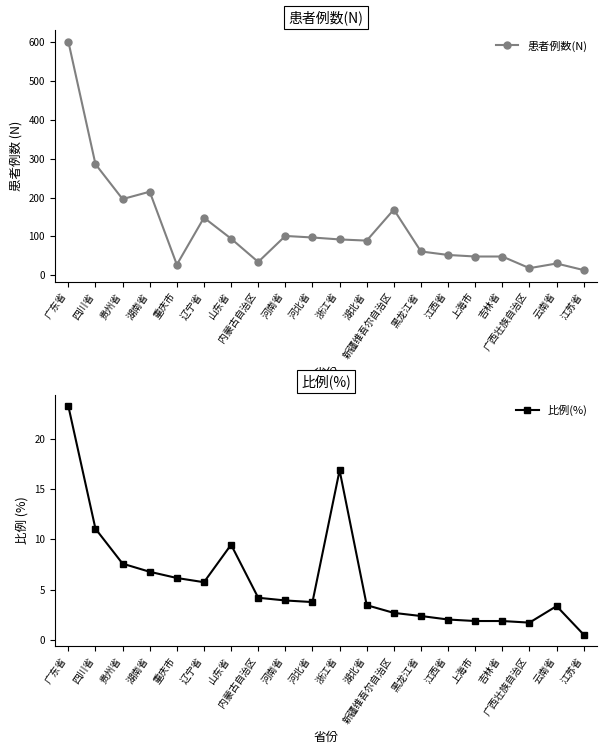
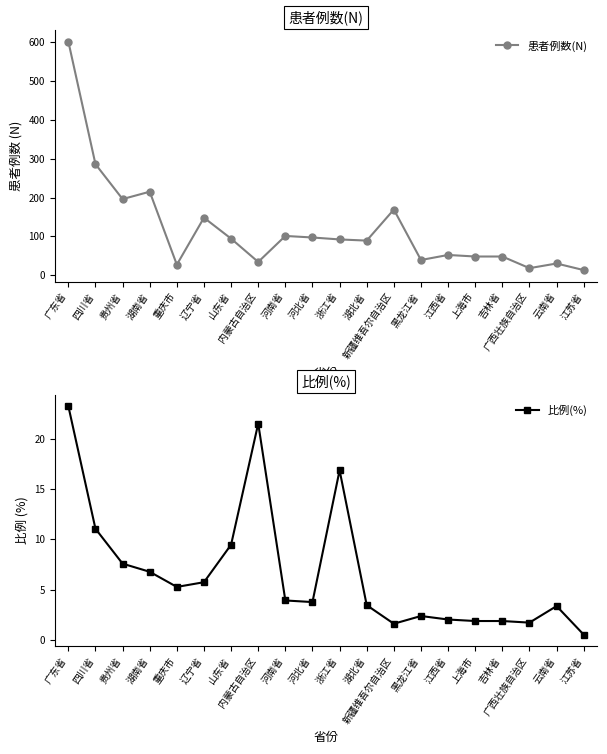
患者例数(N), 黑龙江省: 60 -> 40
比例(%), 重庆市: 6.2 -> 5.3
比例(%), 内蒙古自治区: 4.2 -> 21.6
比例(%), 新疆维吾尔自治区: 2.7 -> 1.6
